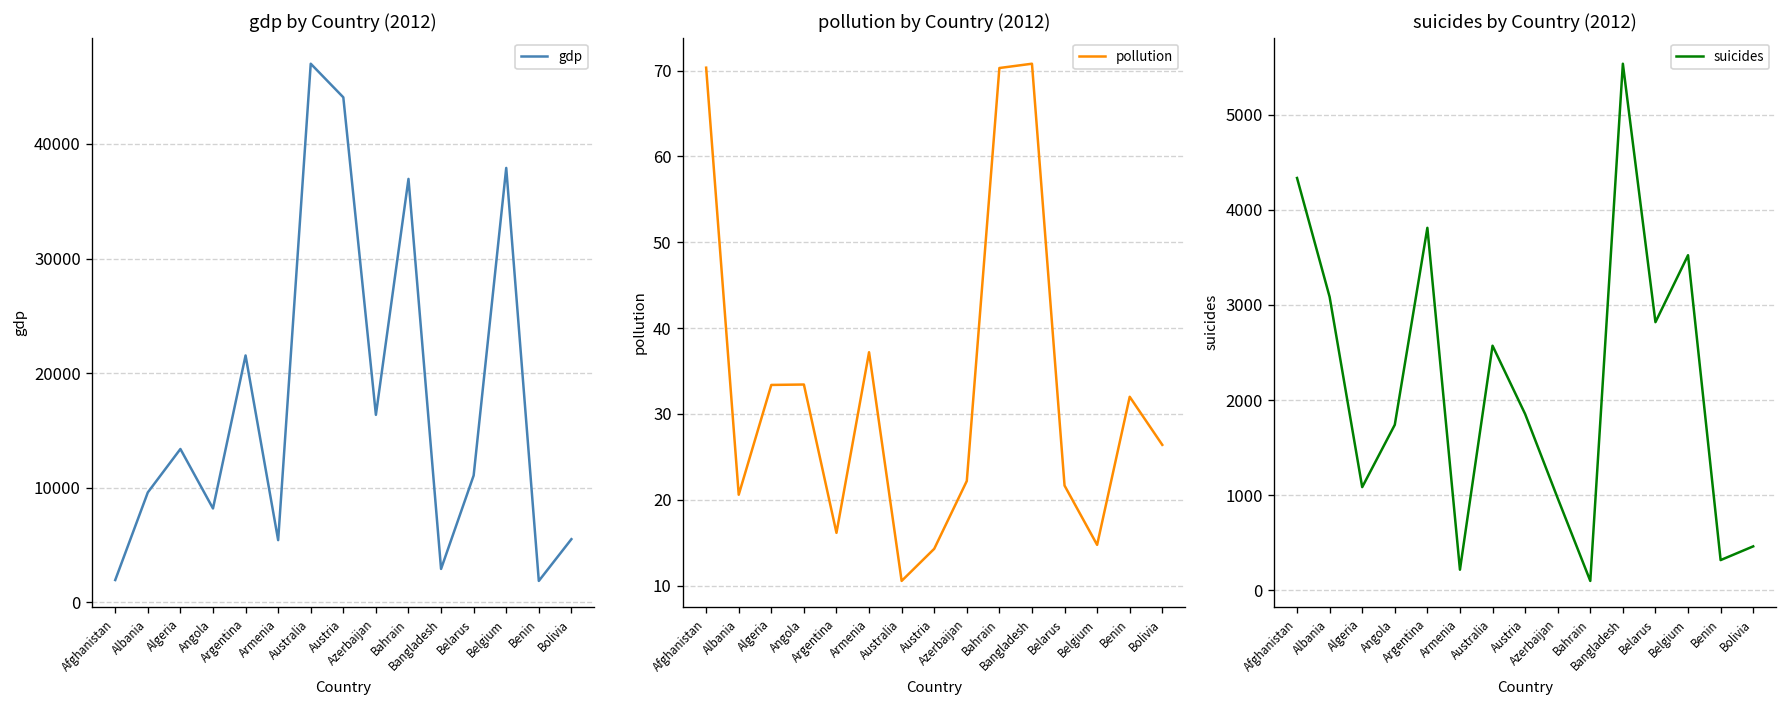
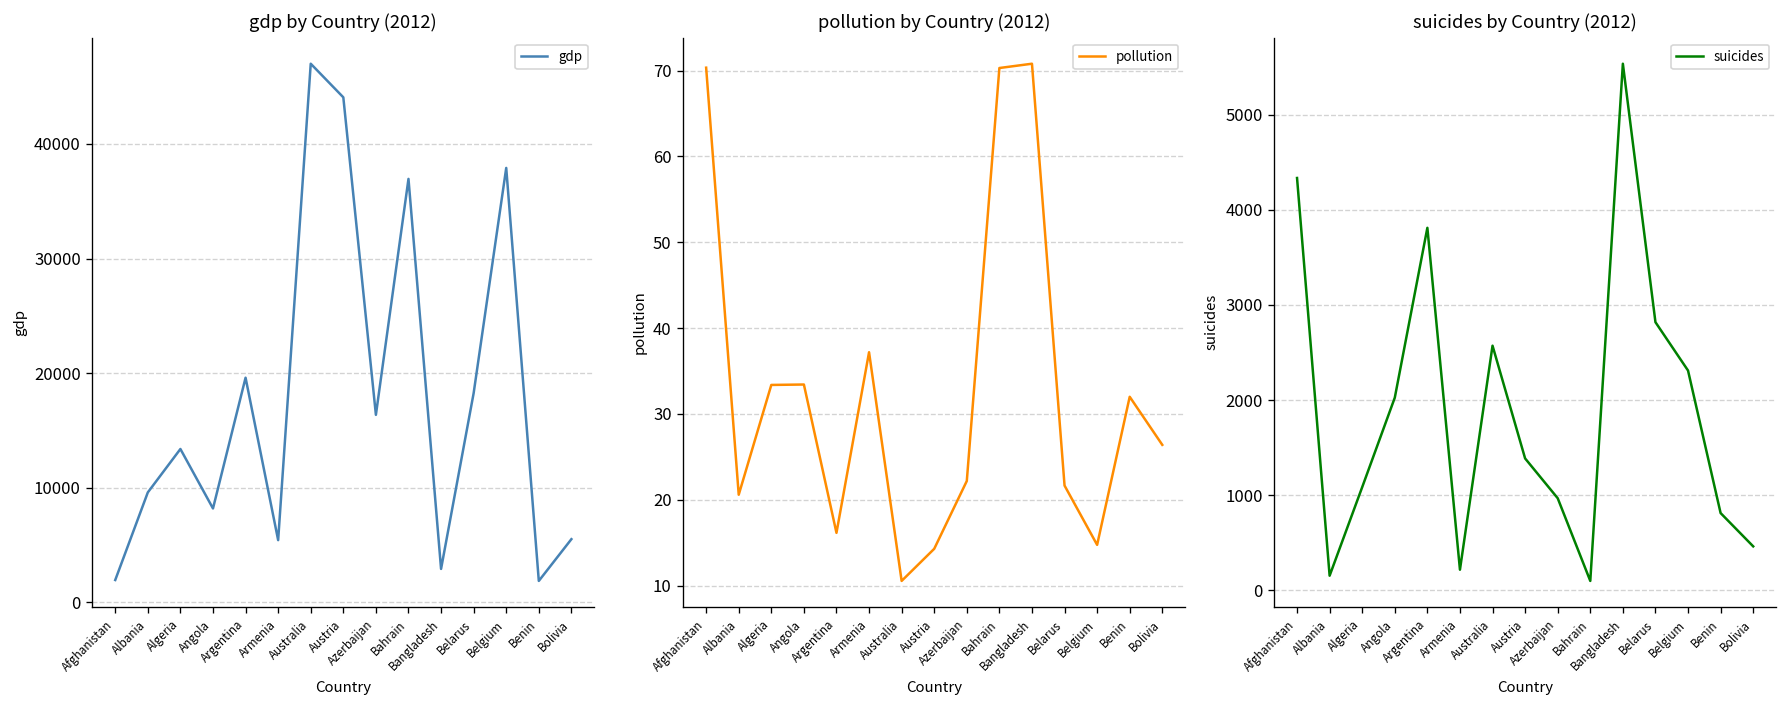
gdp by Country (2012), Argentina: 22000 -> 20000
gdp by Country (2012), Belarus: 11000 -> 18000
suicides by Country (2012), Albania: 3100 -> 200
suicides by Country (2012), Angola: 1700 -> 2000
suicides by Country (2012), Austria: 1900 -> 1400
suicides by Country (2012), Belgium: 3500 -> 2300
suicides by Country (2012), Benin: 300 -> 800
